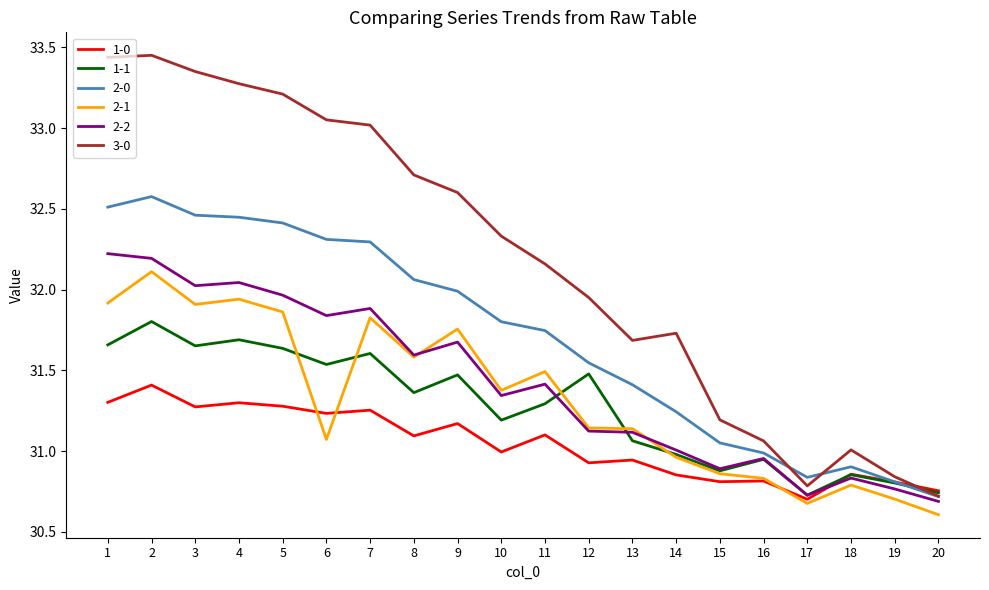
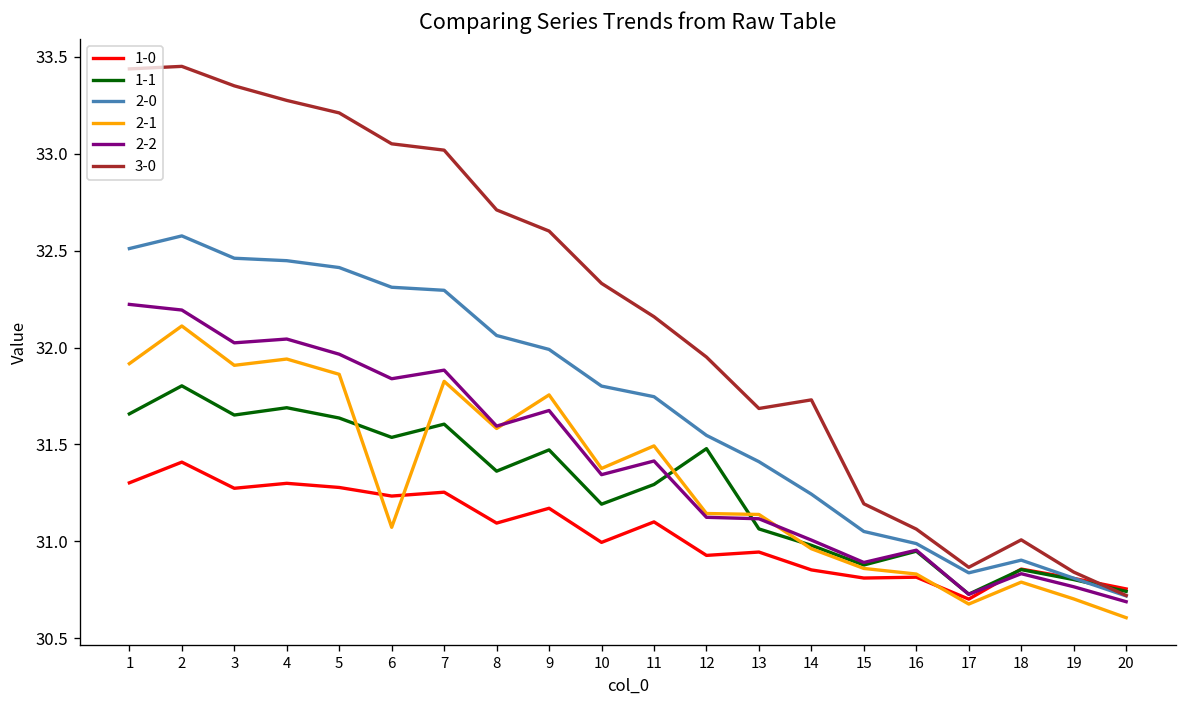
3-0, 17: 30.78 -> 30.87
